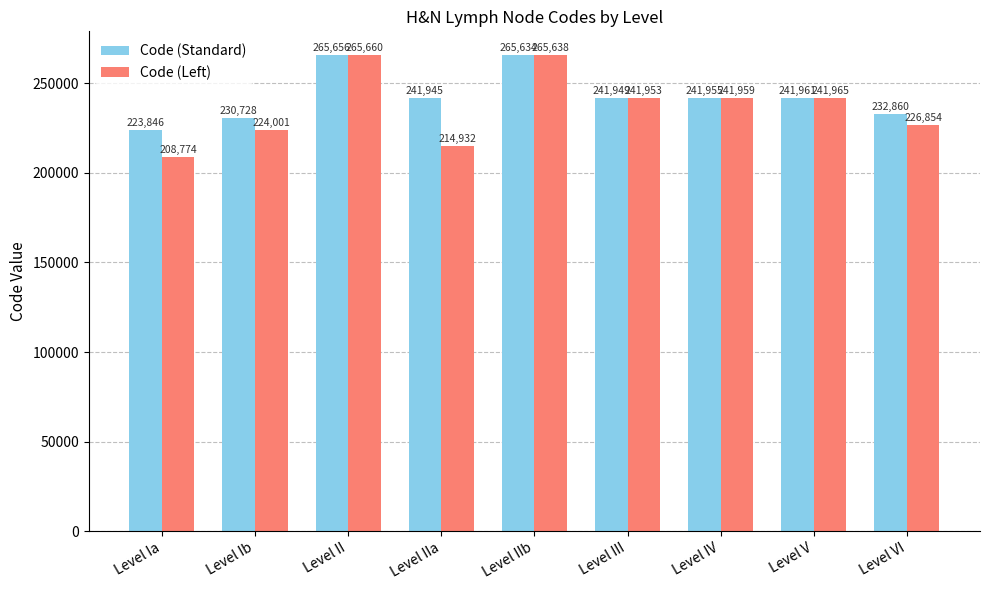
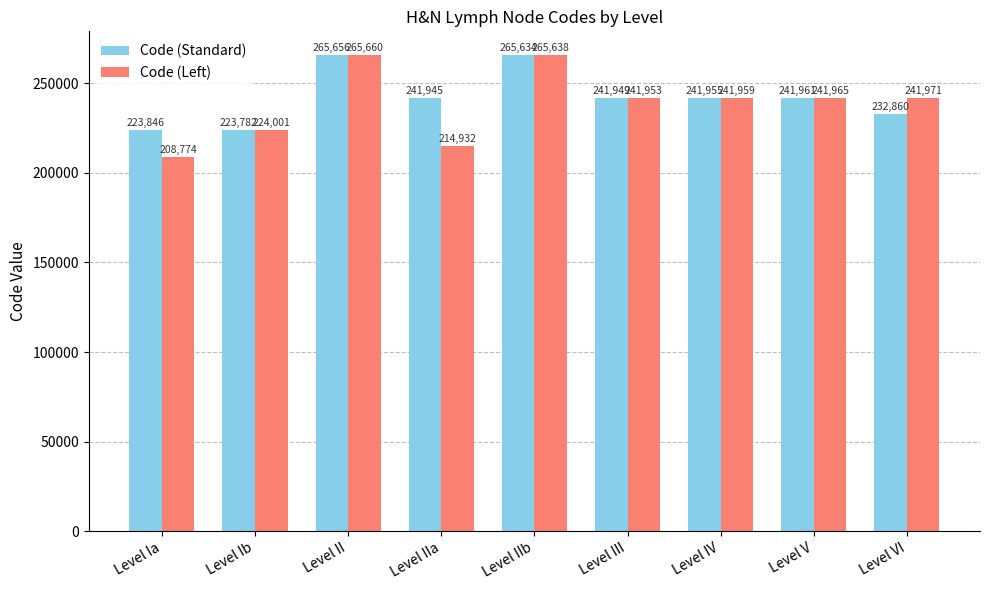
Code (Standard), Level Ib: 230,728 -> 223,782
Code (Left), Level VI: 226,854 -> 241,971
